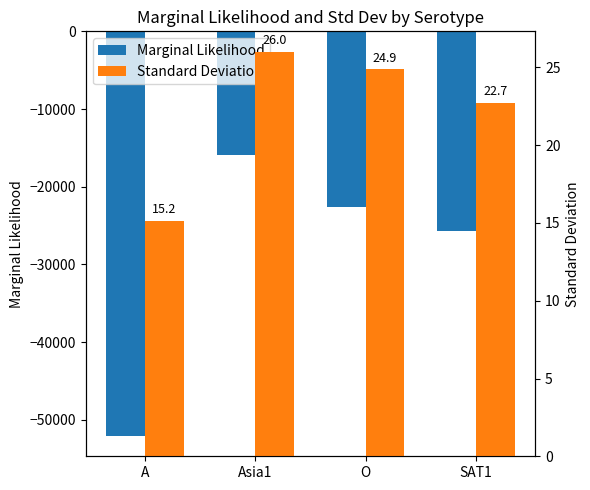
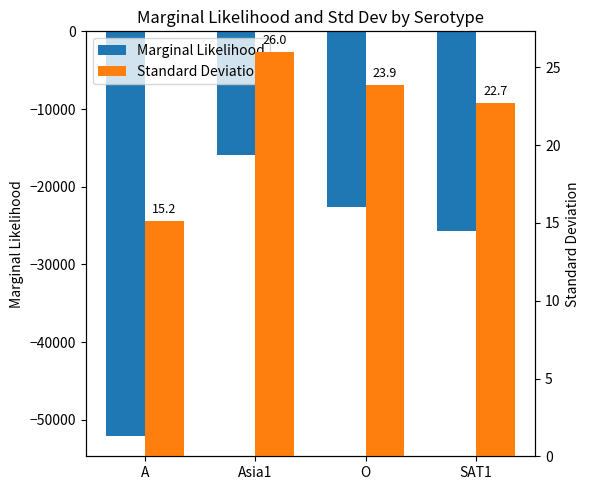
Standard Deviation, O: 24.9 -> 23.9
